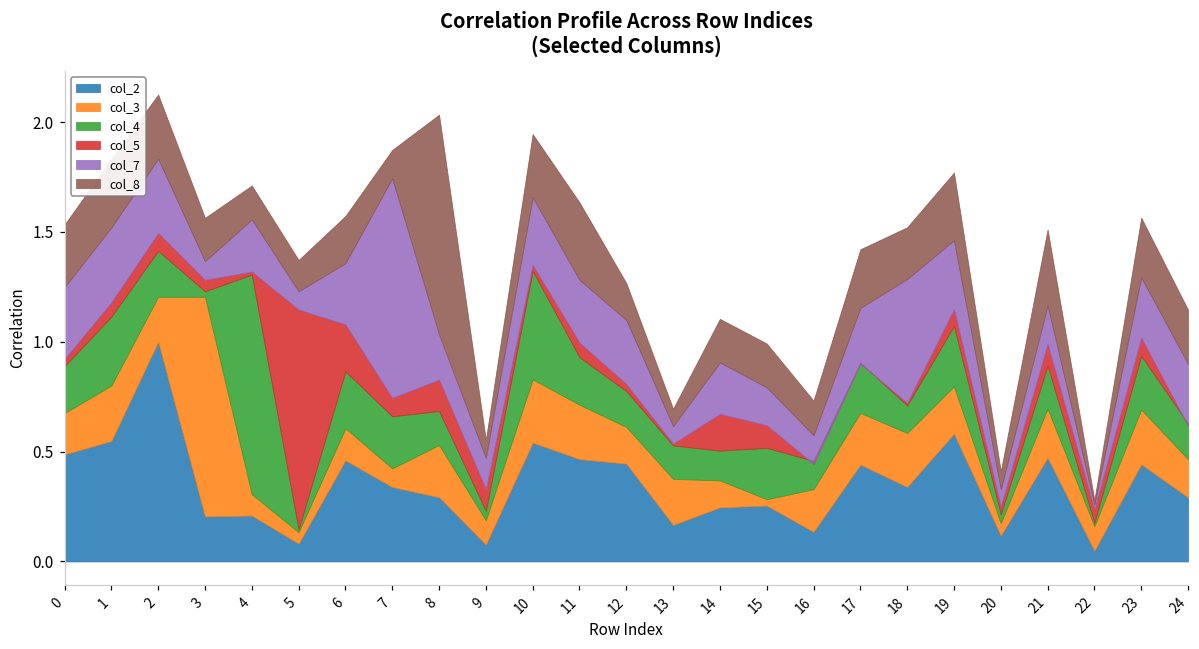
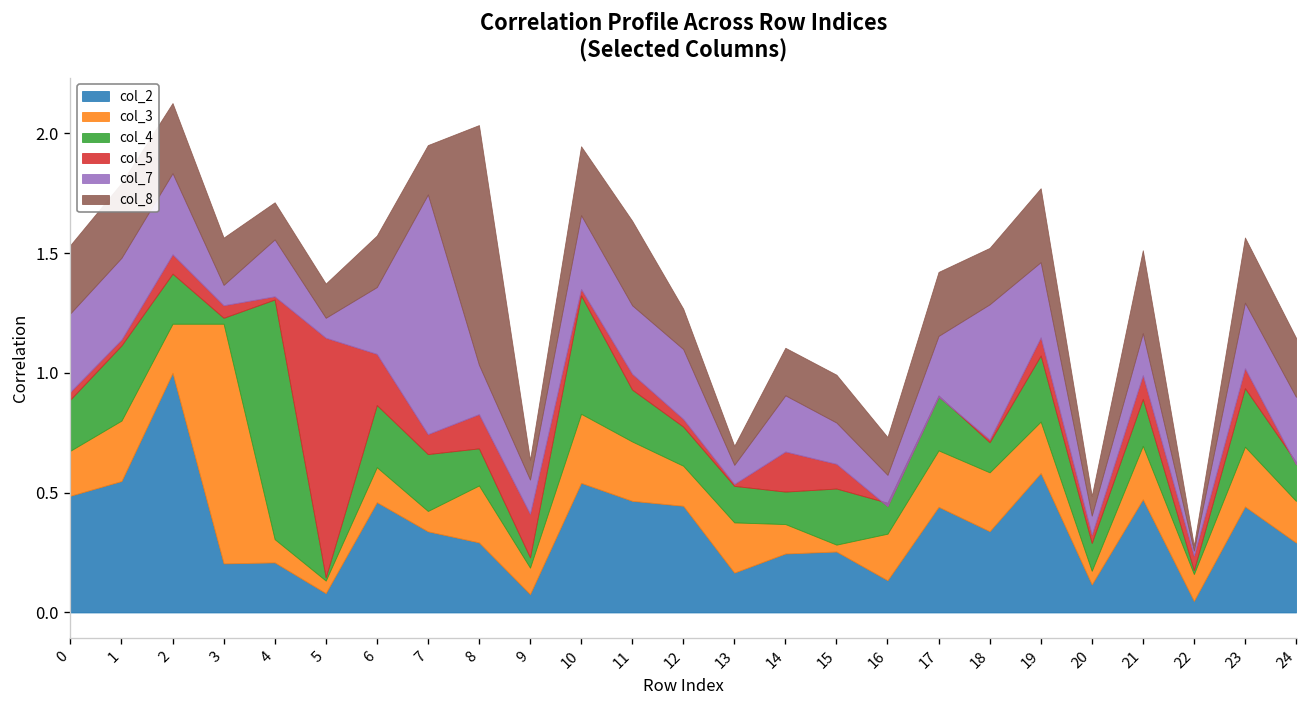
col_5, 1: 0.07 -> 0.02
col_8, 7: 0.13 -> 0.21
col_5, 9: 0.10 -> 0.18
col_4, 20: 0.04 -> 0.12
